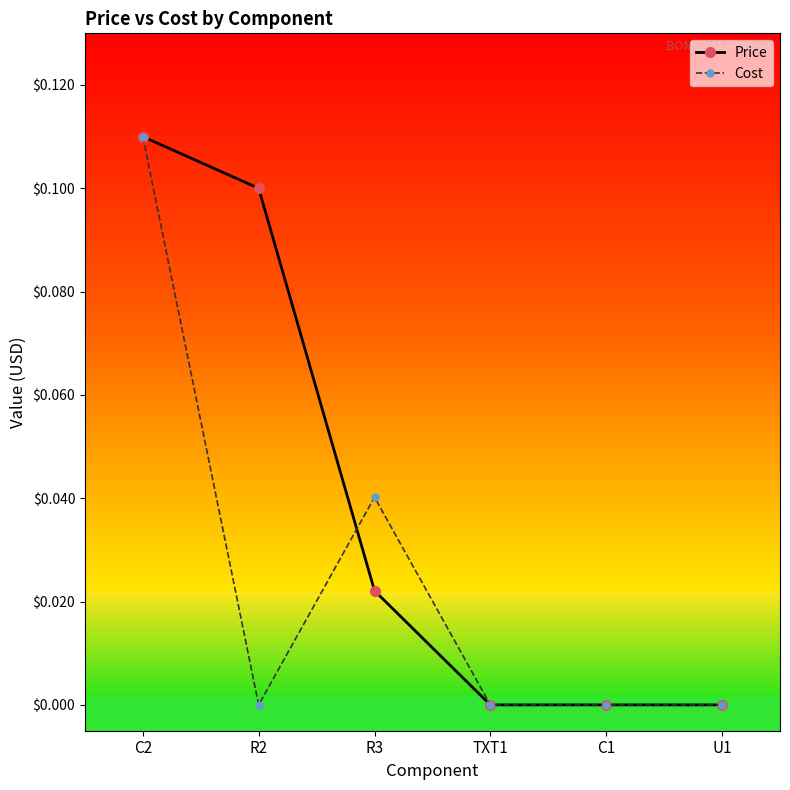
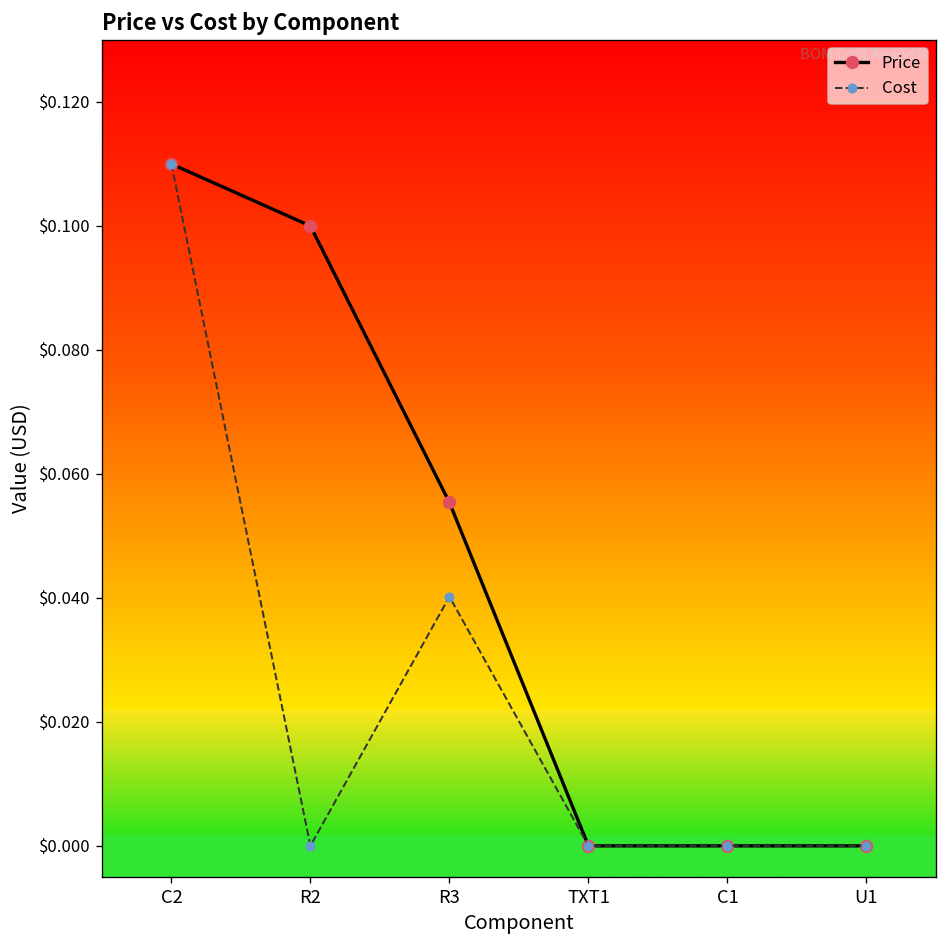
Price, R3: $0.022 -> $0.055
